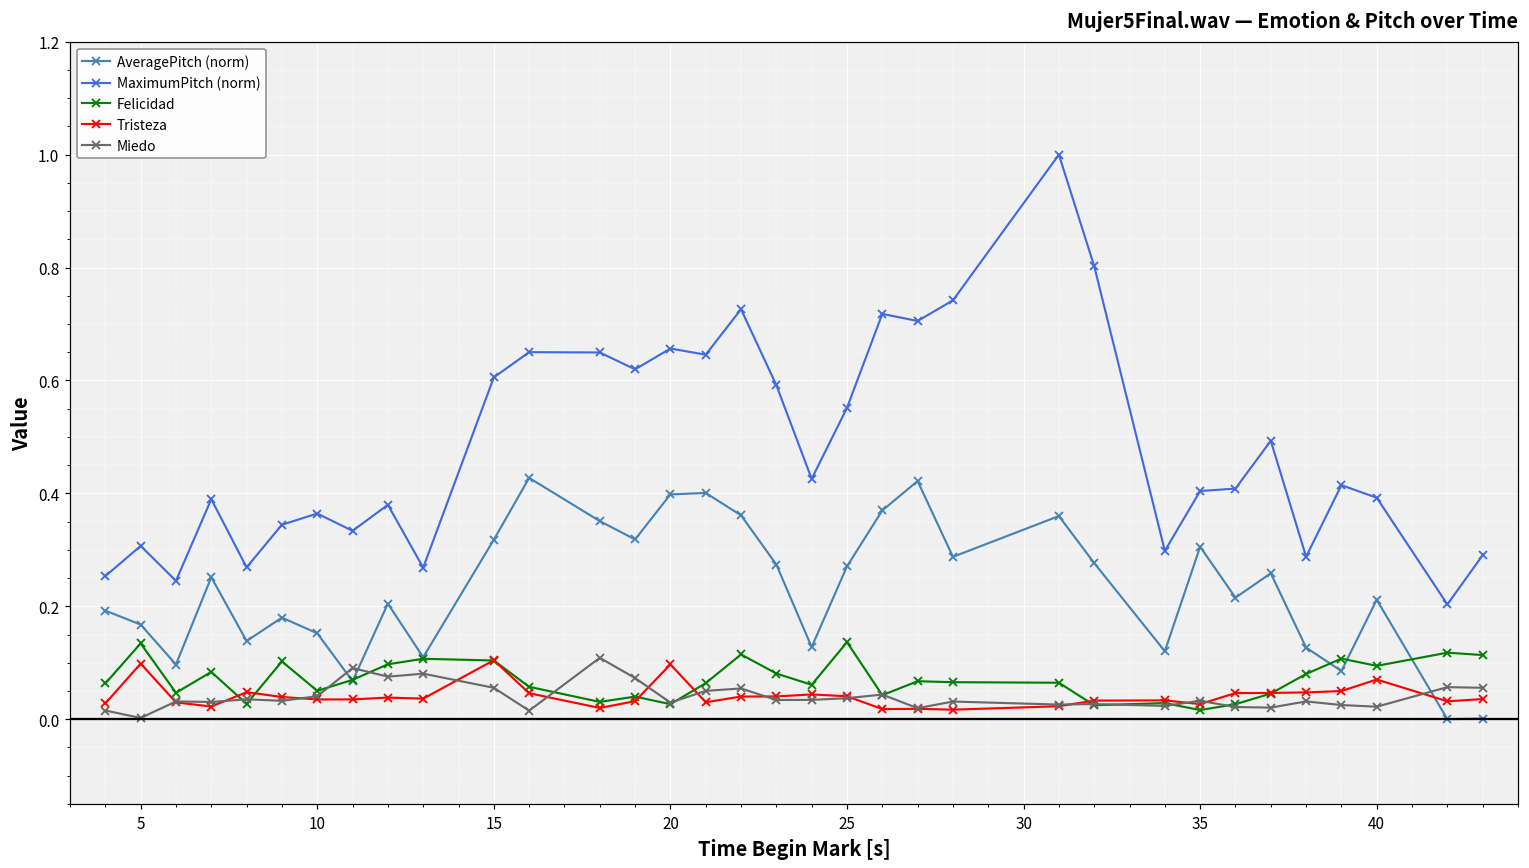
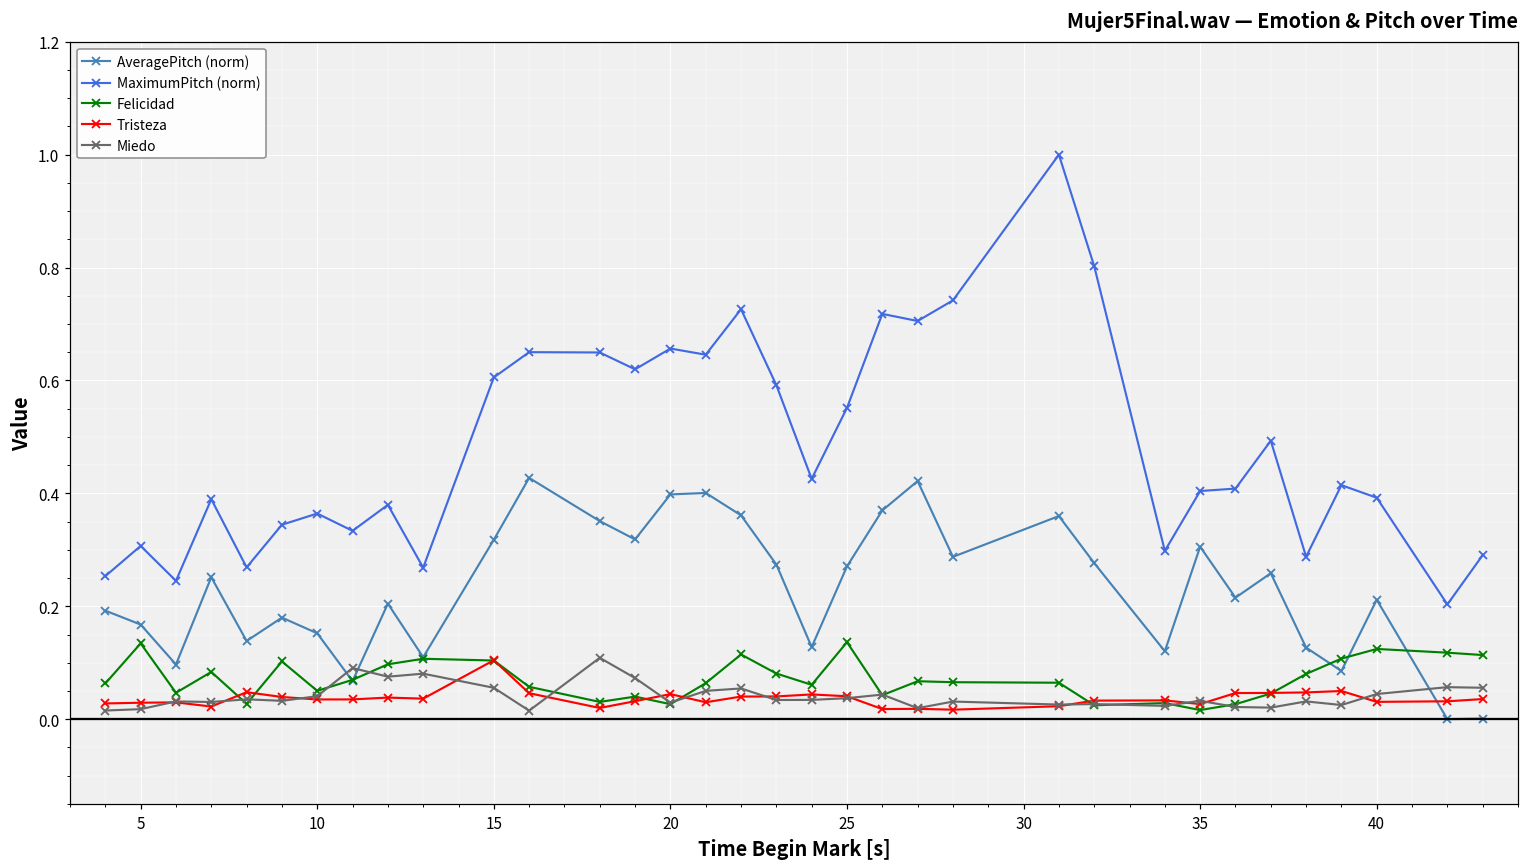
Tristeza, 5: 0.10 -> 0.03
Miedo, 5: 0.00 -> 0.02
Tristeza, 20: 0.10 -> 0.04
Felicidad, 40: 0.09 -> 0.12
Tristeza, 40: 0.07 -> 0.03
Miedo, 40: 0.02 -> 0.04
